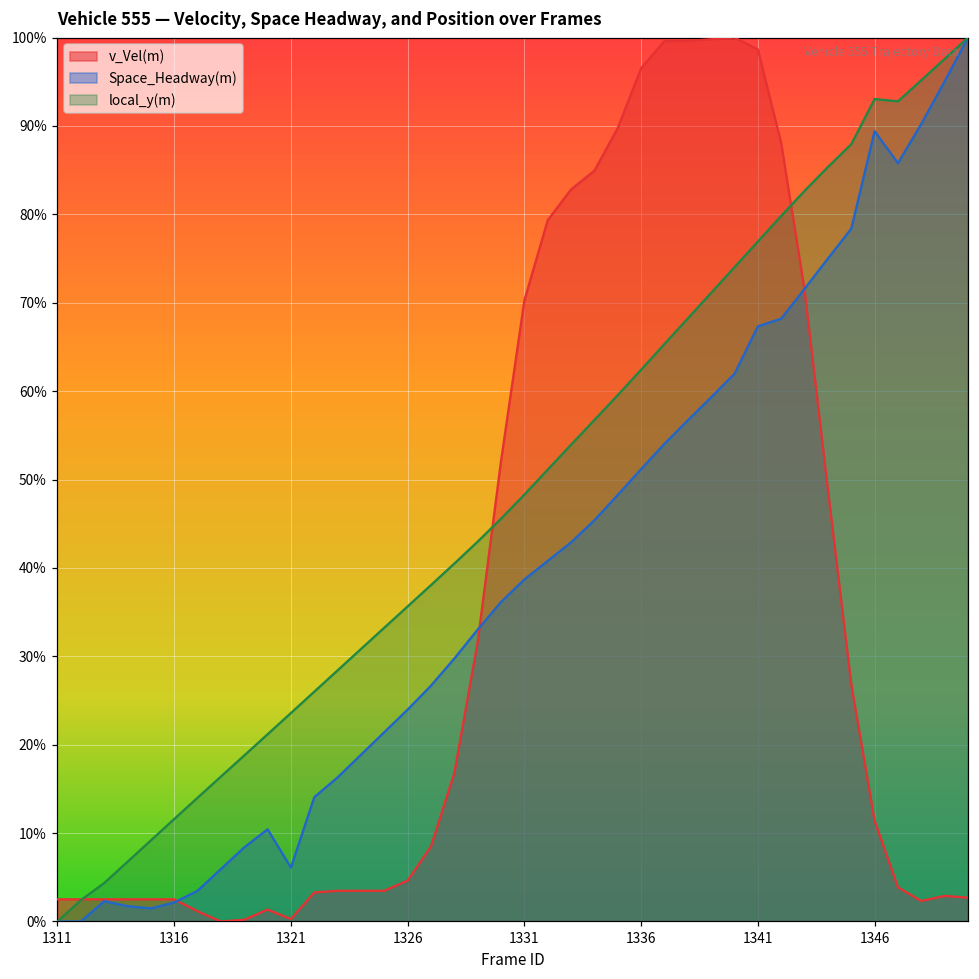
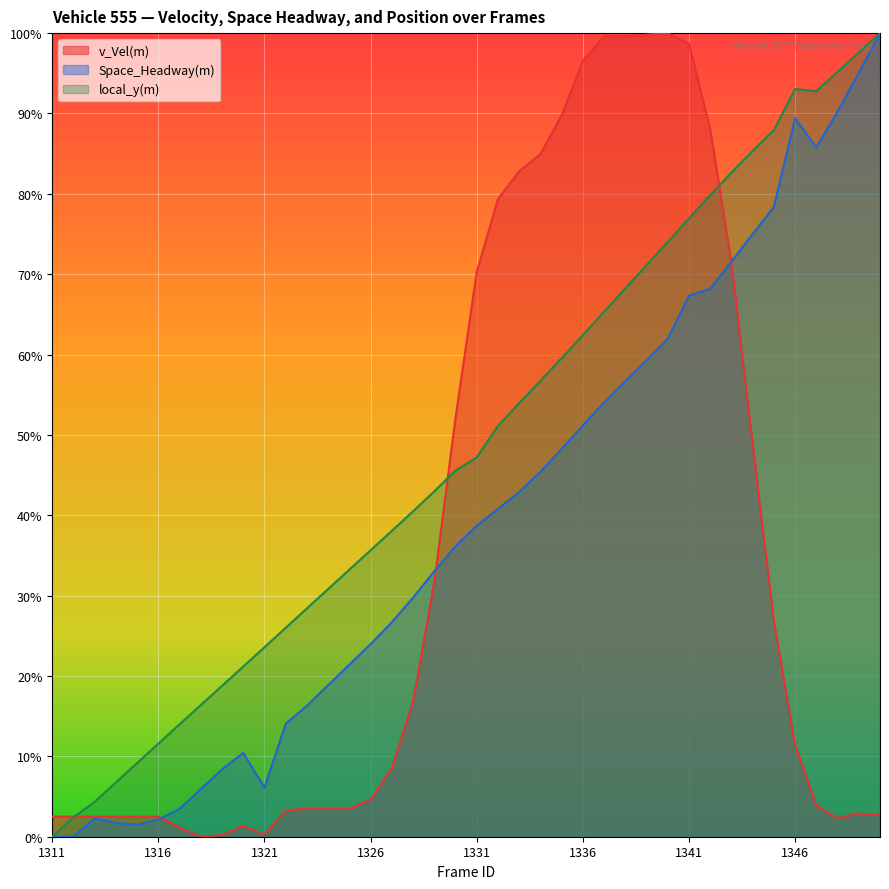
local_y(m), 1331: 48% -> 47%
